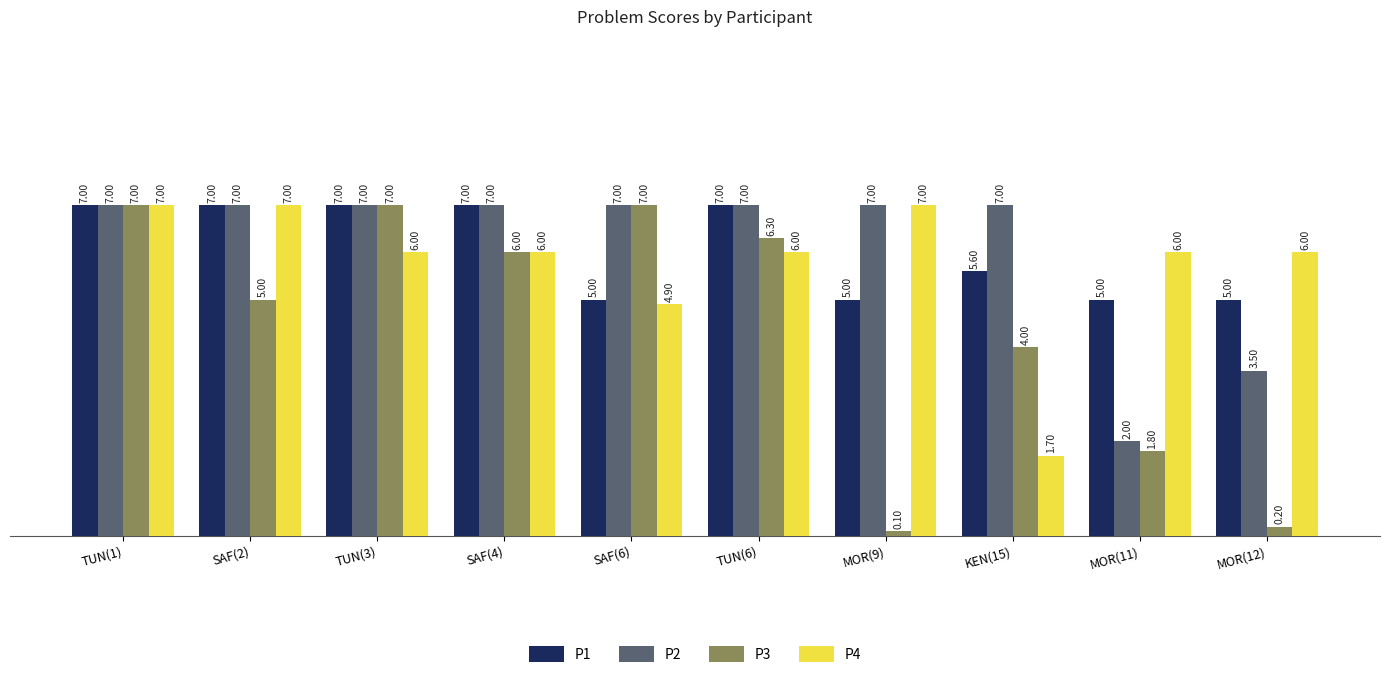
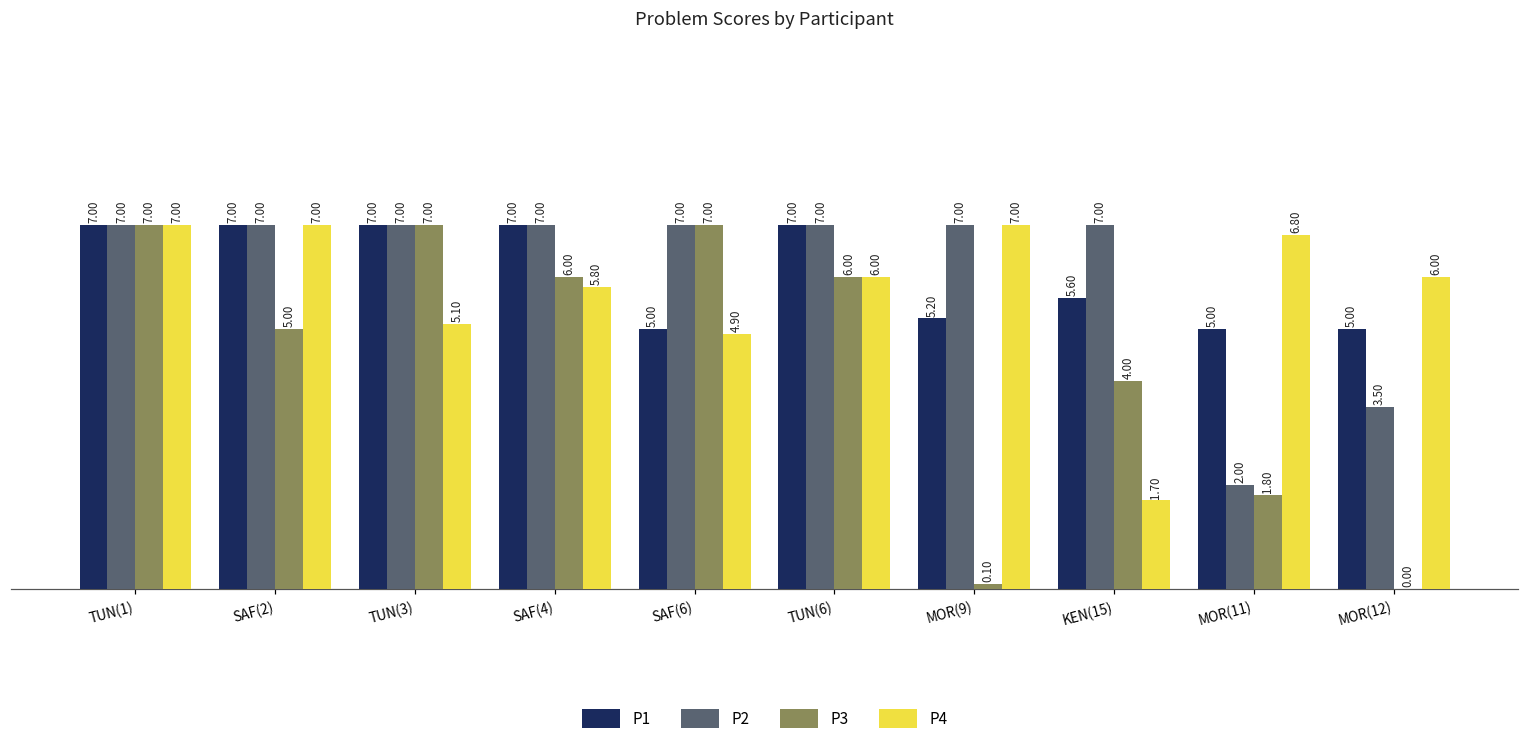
P4, TUN(3): 6.00 -> 5.10
P4, SAF(4): 6.00 -> 5.80
P3, TUN(6): 6.30 -> 6.00
P1, MOR(9): 5.00 -> 5.20
P4, MOR(11): 6.00 -> 6.80
P3, MOR(12): 0.20 -> 0.00
